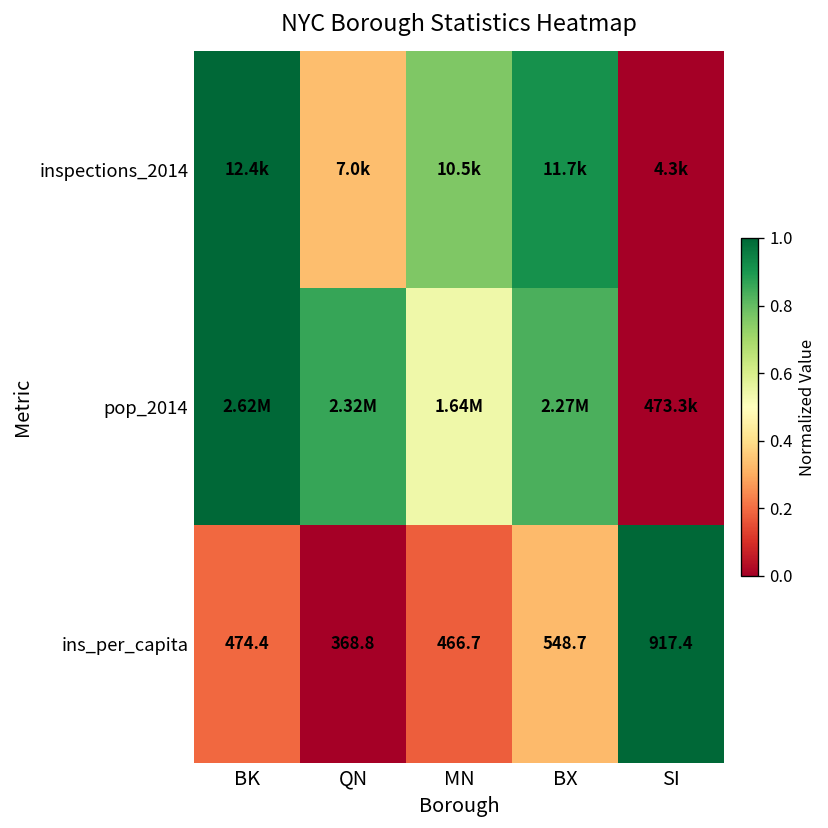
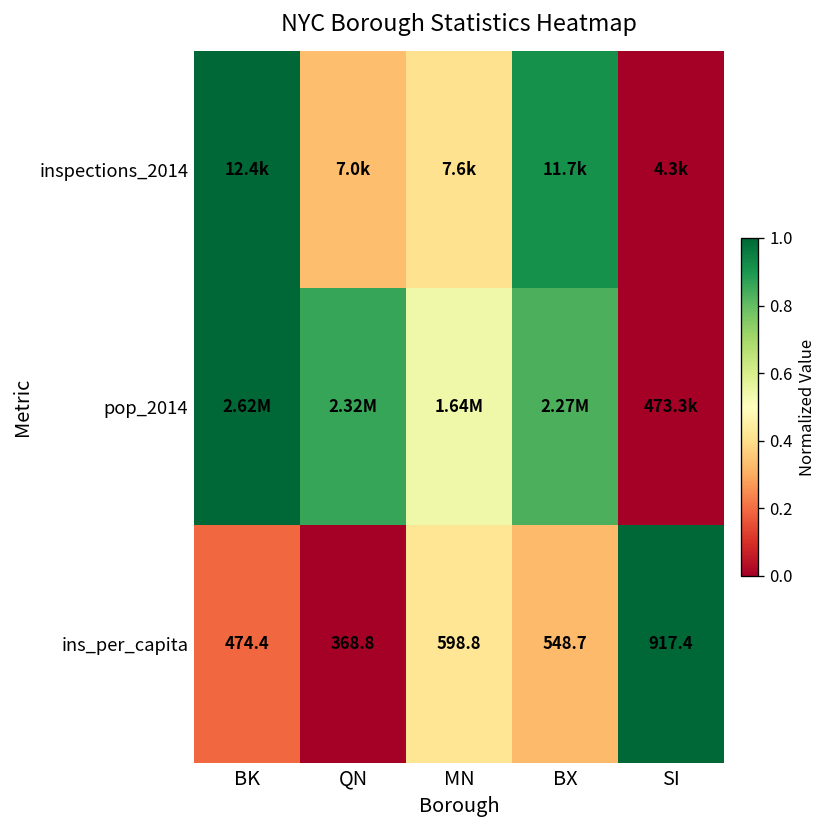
inspections_2014, MN: 10.5k -> 7.6k
ins_per_capita, MN: 466.7 -> 598.8
